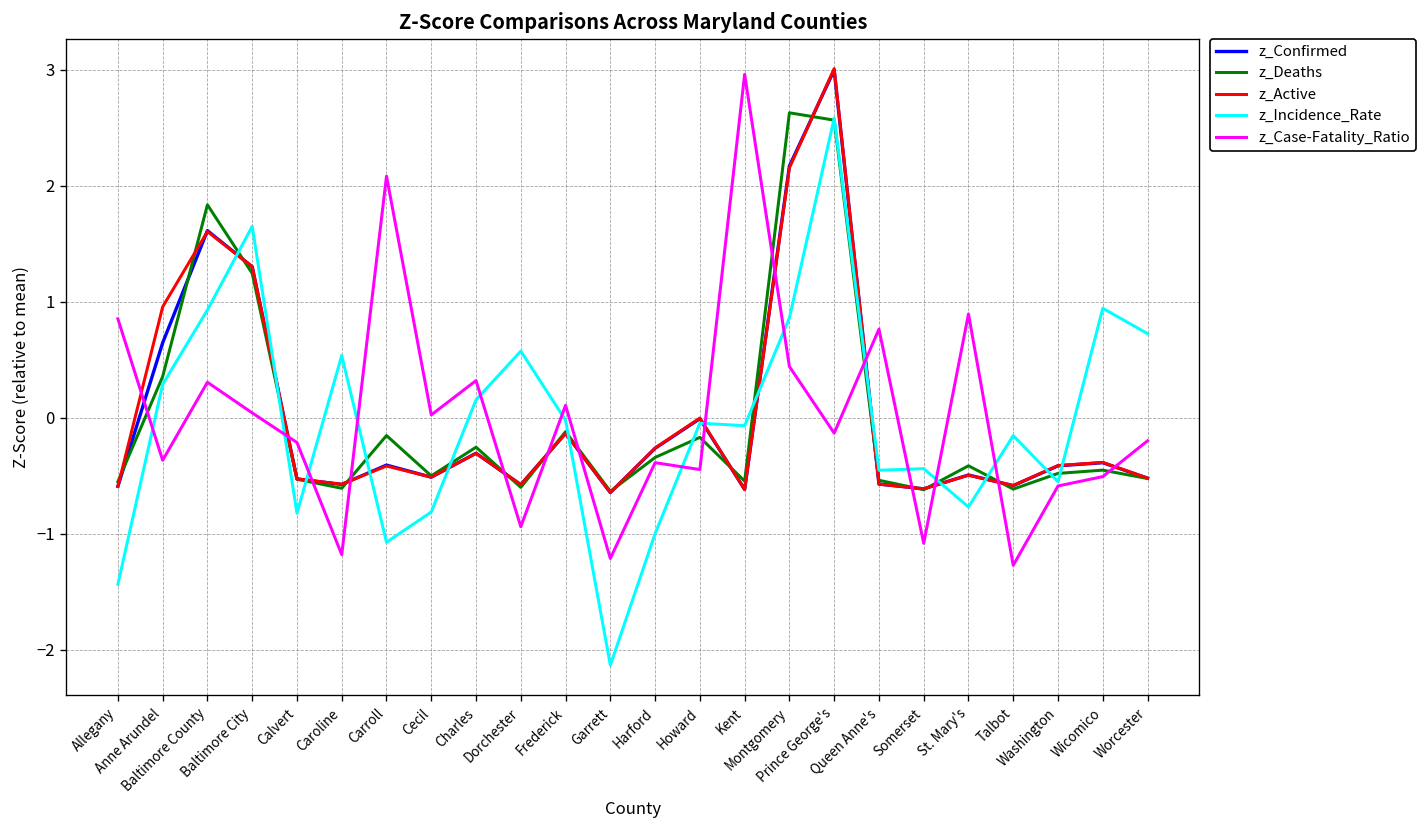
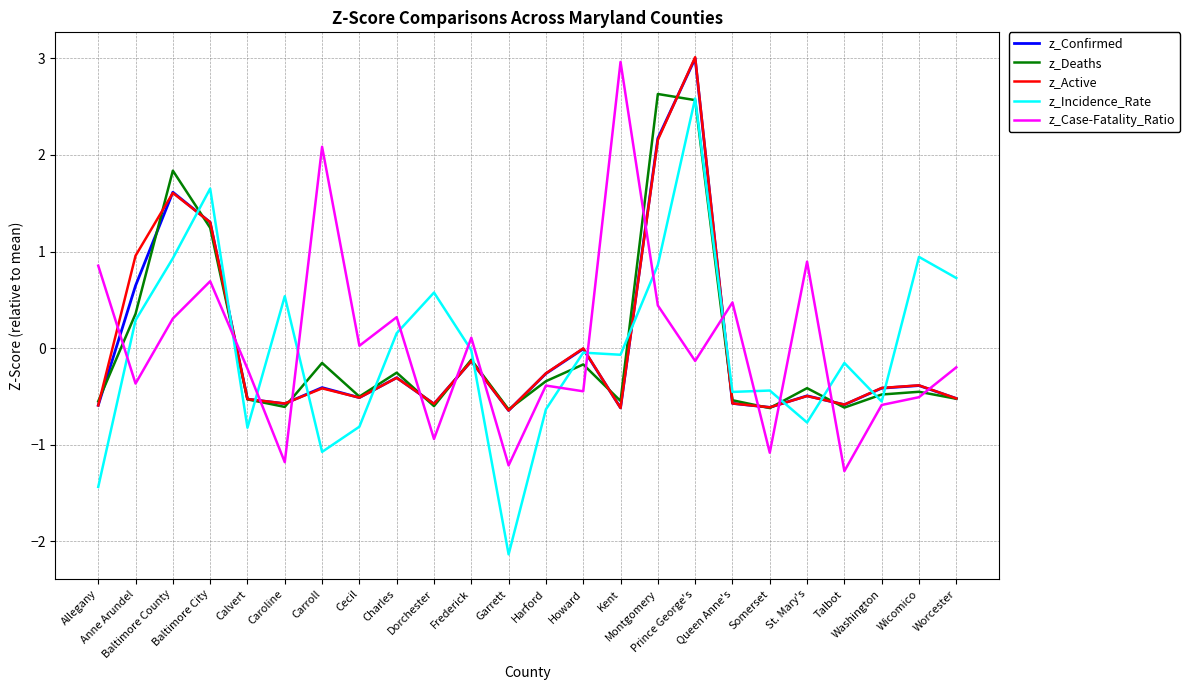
z_Case-Fatality_Ratio, Baltimore City: 0.0 -> 0.7
z_Incidence_Rate, Harford: -1.0 -> -0.6
z_Case-Fatality_Ratio, Queen Anne's: 0.8 -> 0.5
